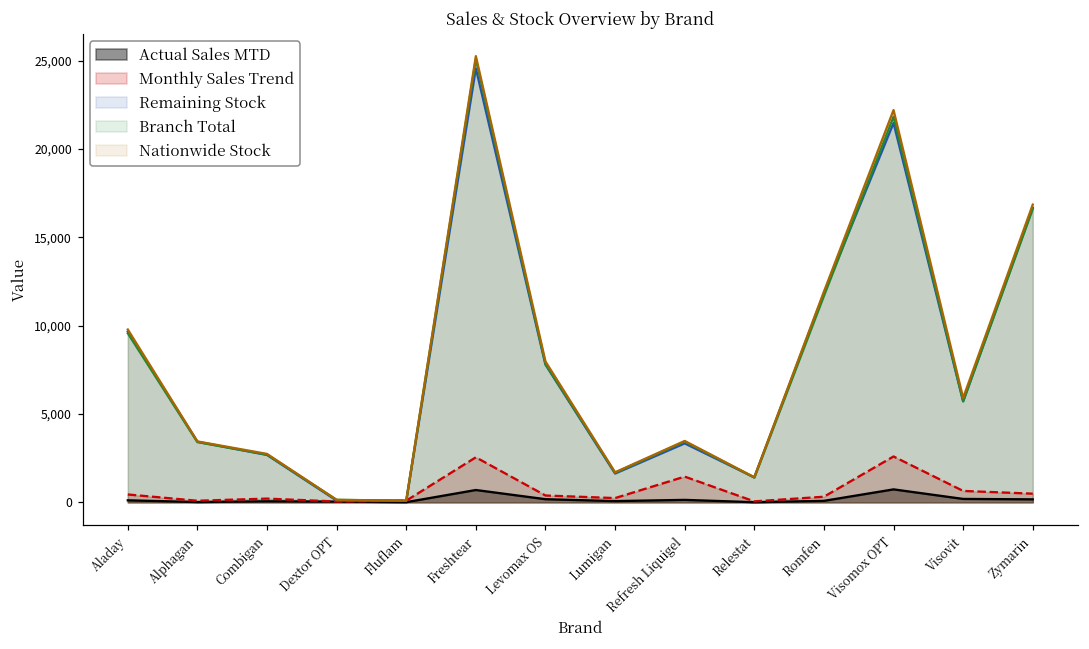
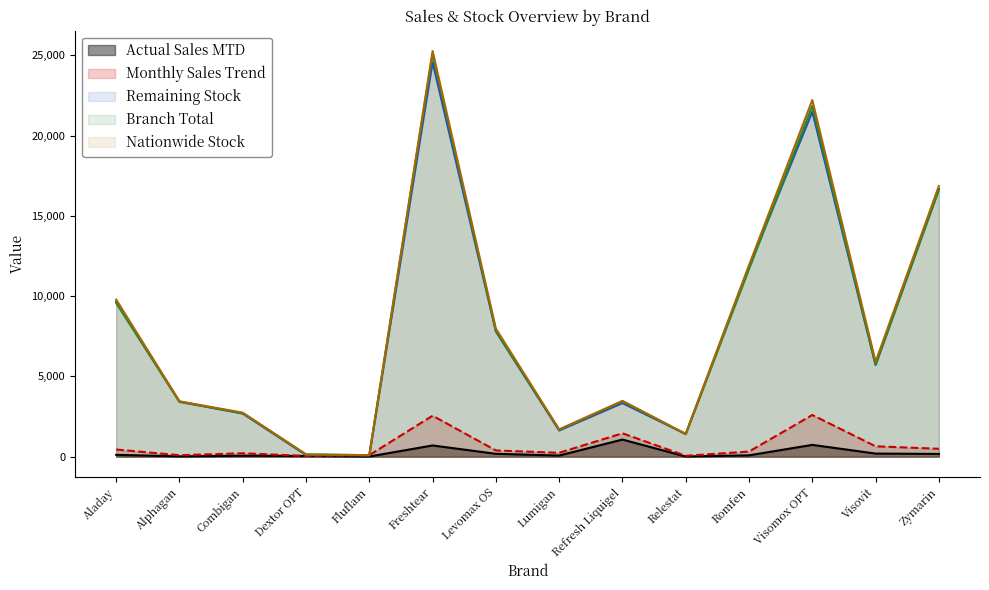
Actual Sales MTD, Refresh Liquigel: 100 -> 1,100
